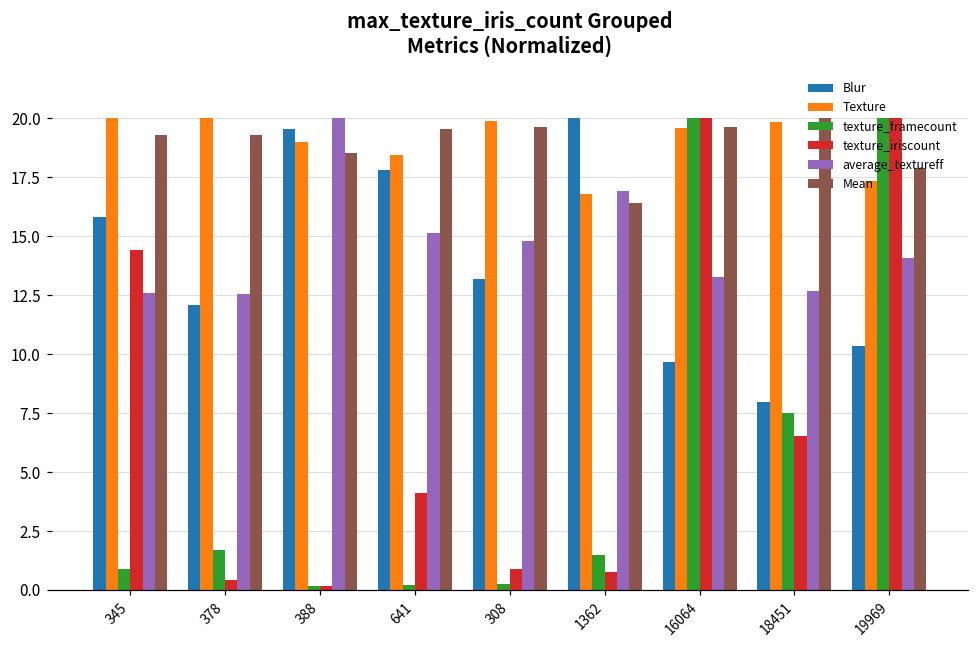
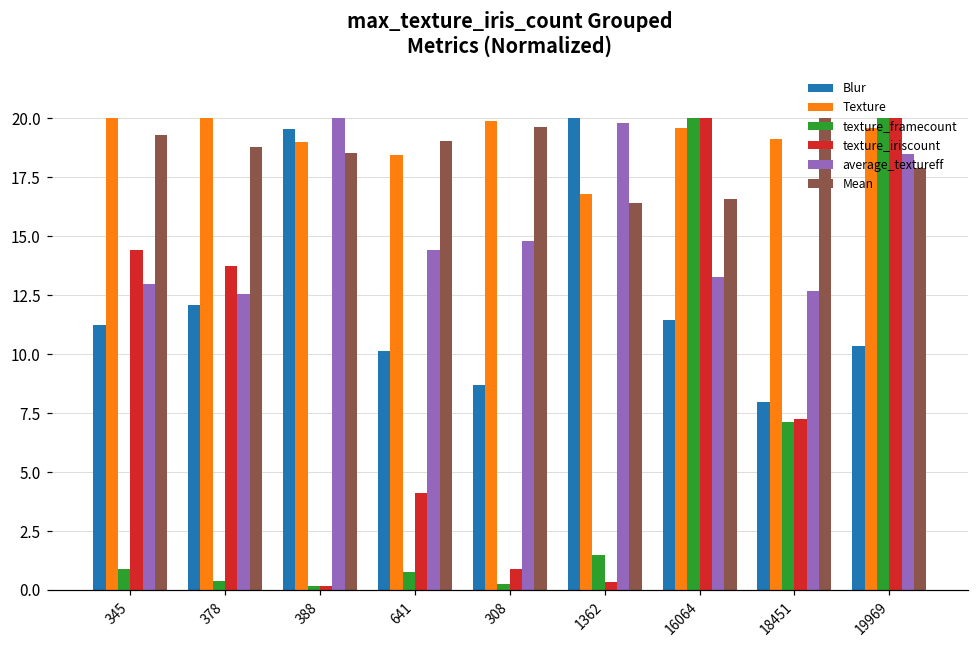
Blur, 345: 15.8 -> 11.2
average_textureff, 345: 12.6 -> 13.0
texture_framecount, 378: 1.7 -> 0.4
texture_iriscount, 378: 0.4 -> 13.7
Mean, 378: 19.3 -> 18.8
Blur, 641: 17.8 -> 10.1
texture_framecount, 641: 0.2 -> 0.8
average_textureff, 641: 15.2 -> 14.4
Mean, 641: 19.6 -> 19.0
Blur, 308: 13.2 -> 8.7
texture_iriscount, 1362: 0.8 -> 0.3
average_textureff, 1362: 16.9 -> 19.8
Blur, 16064: 9.7 -> 11.4
Mean, 16064: 19.6 -> 16.6
Texture, 18451: 19.8 -> 19.1
texture_framecount, 18451: 7.5 -> 7.1
texture_iriscount, 18451: 6.5 -> 7.2
Texture, 19969: 17.3 -> 19.6
average_textureff, 19969: 14.1 -> 18.5
